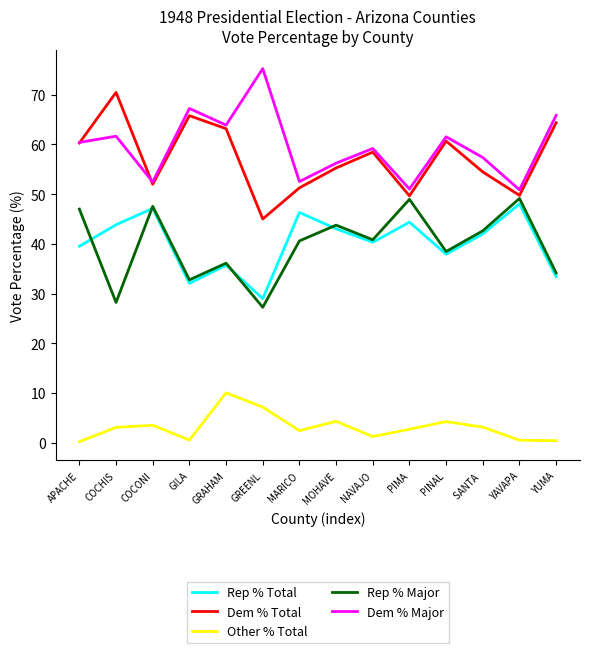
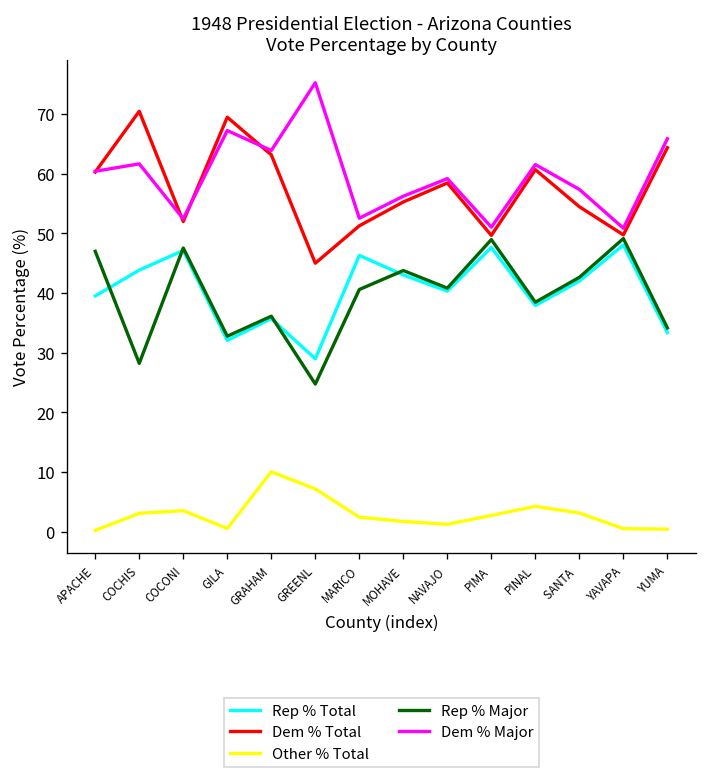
Dem % Total, GILA: 66 -> 69
Rep % Major, GREENL: 27 -> 25
Other % Total, MOHAVE: 4 -> 2
Rep % Total, PIMA: 44 -> 48
